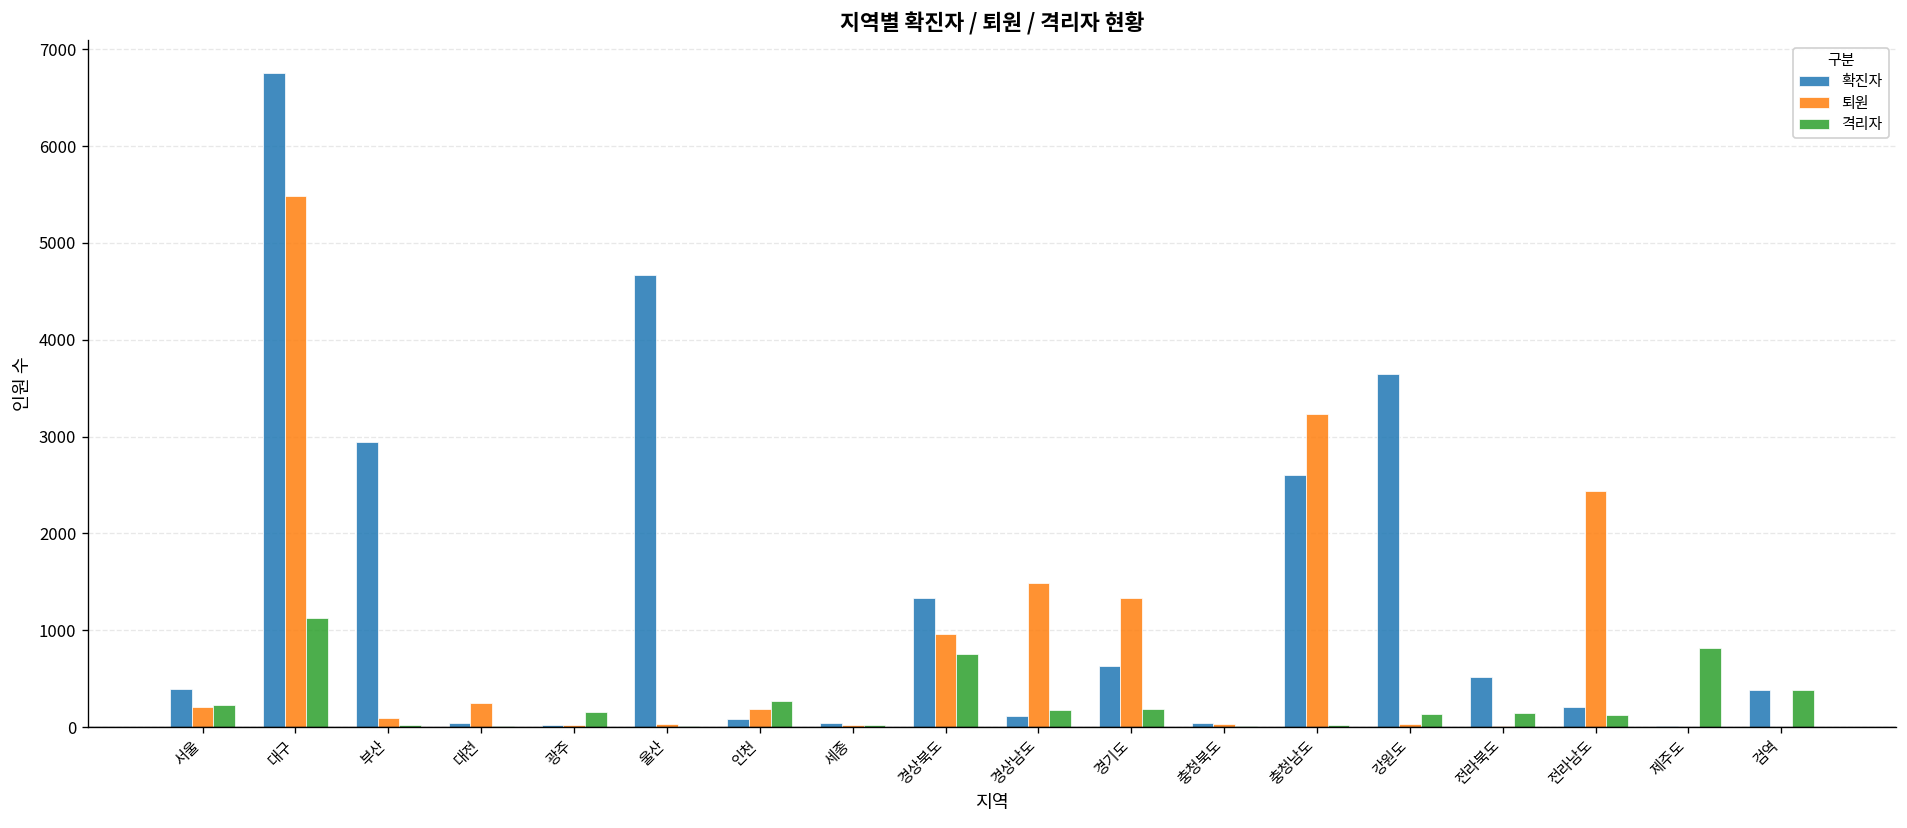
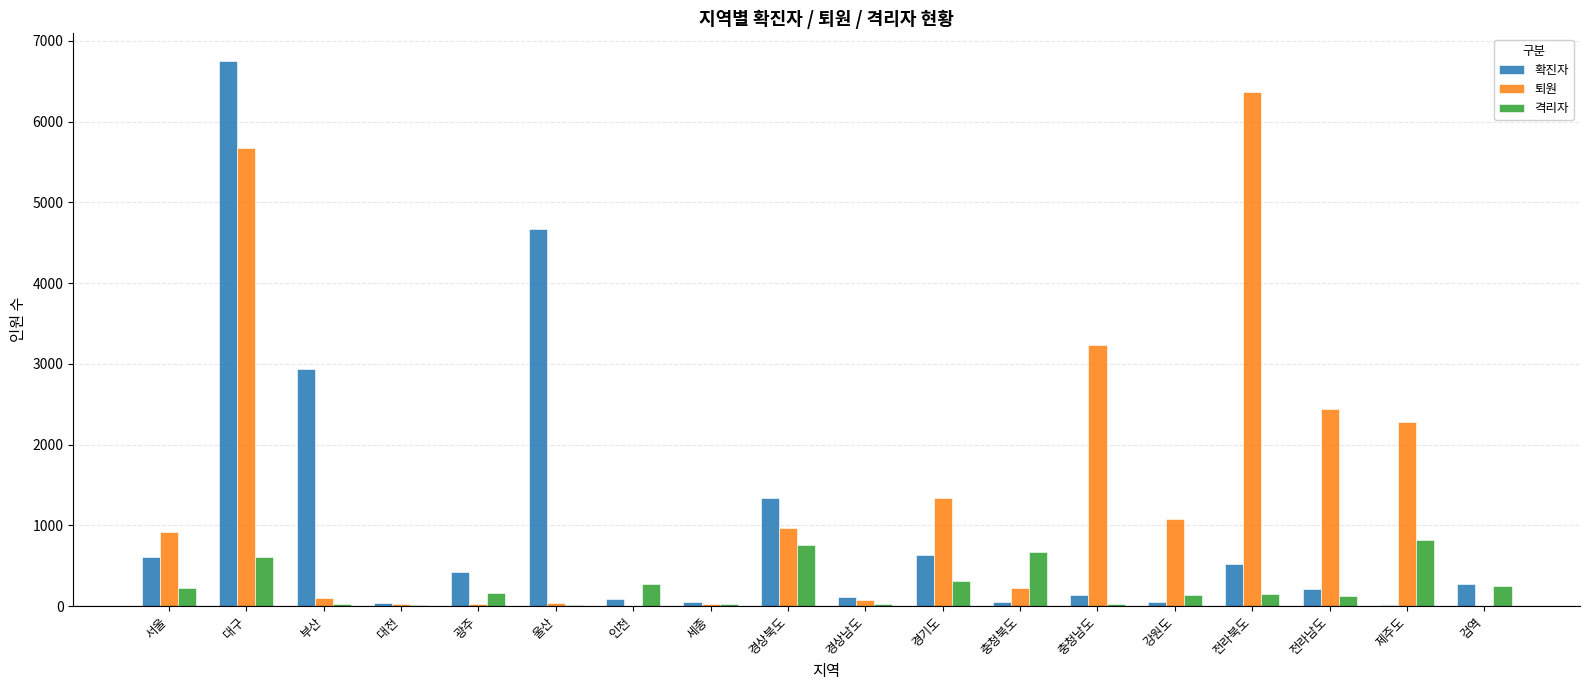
확진자, 서울: 400 -> 600
퇴원, 서울: 200 -> 900
퇴원, 대구: 5500 -> 5700
격리자, 대구: 1100 -> 600
퇴원, 대전: 200 -> 0
확진자, 광주: 0 -> 400
퇴원, 인천: 200 -> 0
퇴원, 경상남도: 1500 -> 100
격리자, 경상남도: 200 -> 0
격리자, 경기도: 200 -> 300
퇴원, 충청북도: 0 -> 200
격리자, 충청북도: 0 -> 700
확진자, 충청남도: 2600 -> 100
확진자, 강원도: 3600 -> 0
퇴원, 강원도: 0 -> 1100
퇴원, 전라북도: 0 -> 6400
퇴원, 제주도: 0 -> 2300
확진자, 검역: 400 -> 300
격리자, 검역: 400 -> 200
